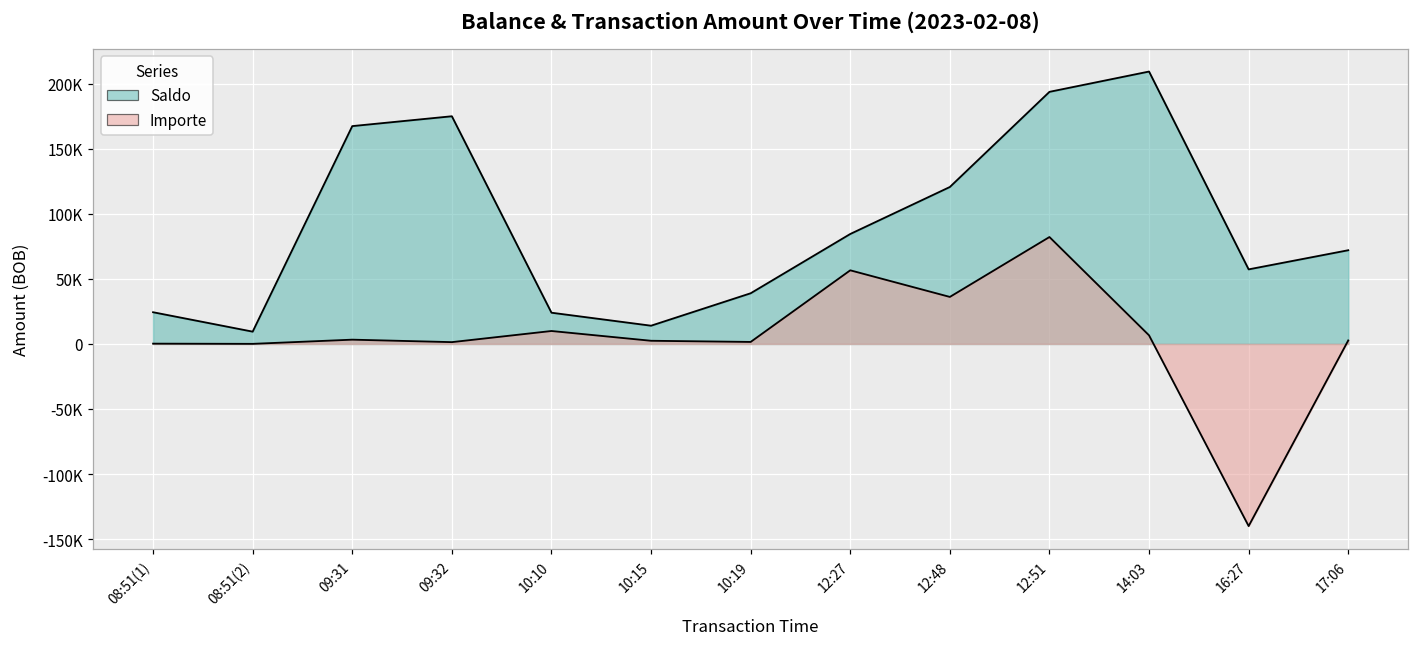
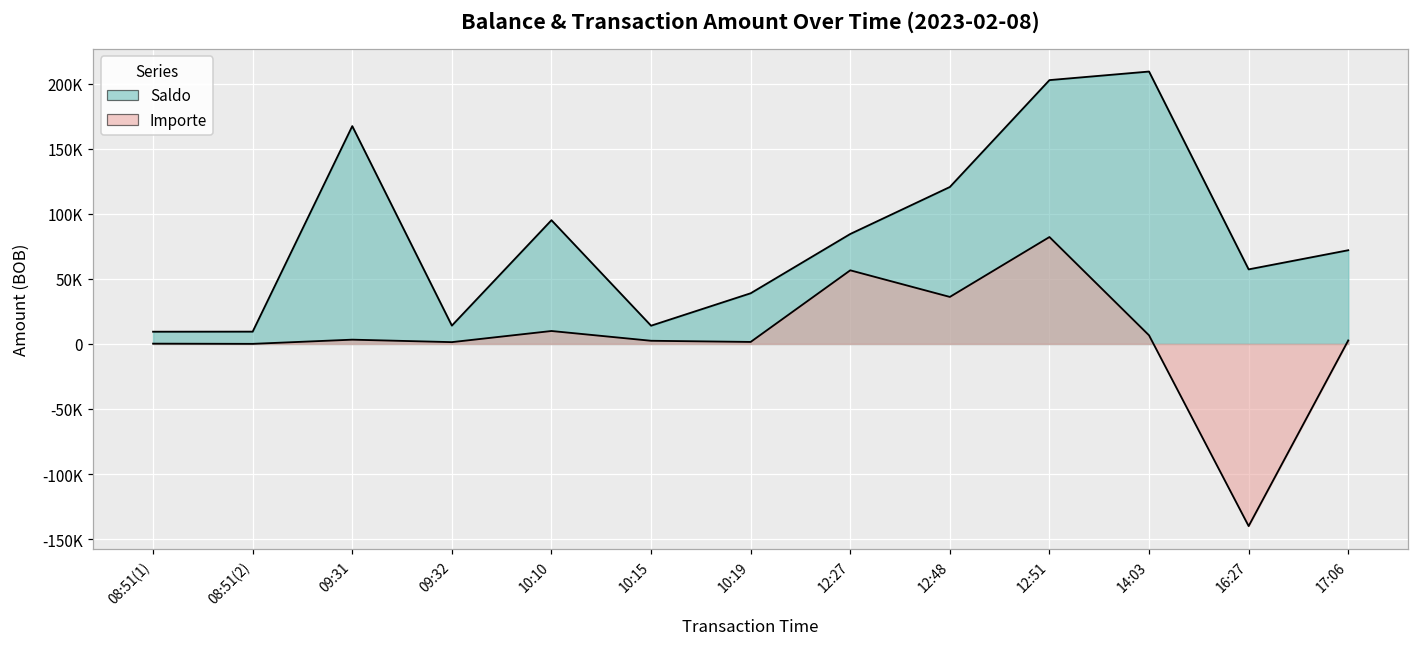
Saldo, 08:51(1): 24000 -> 9000
Saldo, 09:32: 175000 -> 14000
Saldo, 10:10: 24000 -> 95000
Saldo, 12:51: 194000 -> 203000
